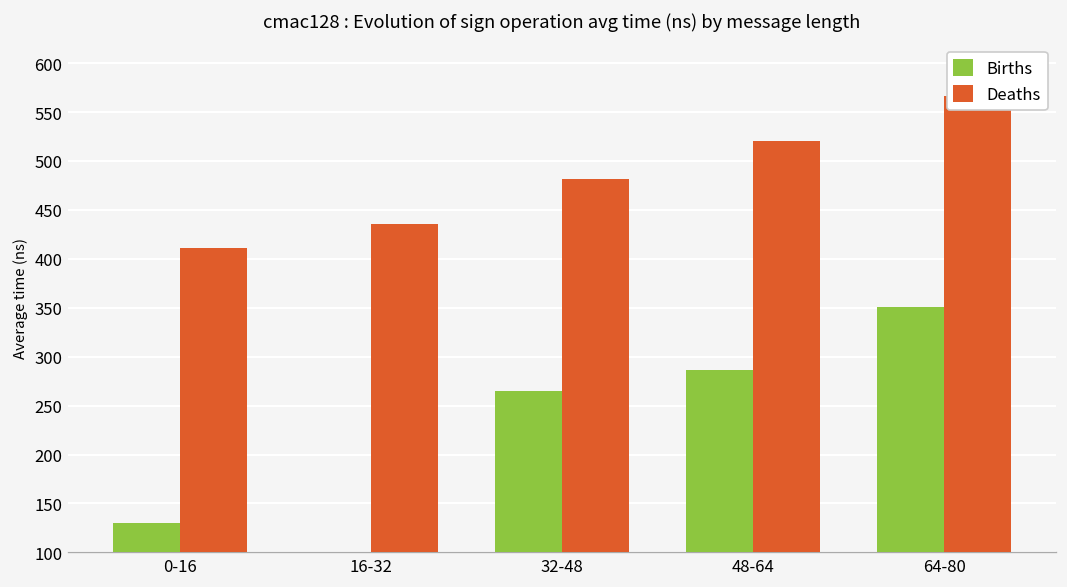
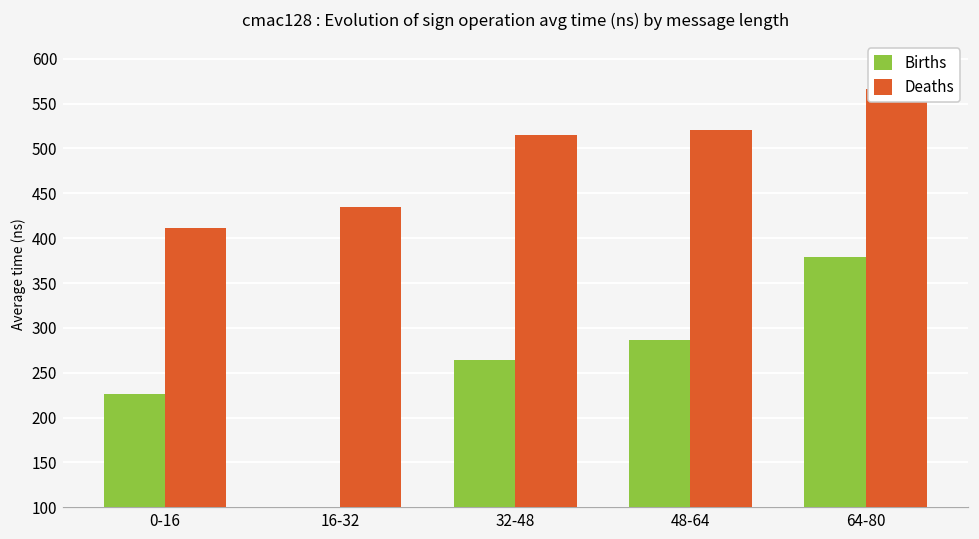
Births, 0-16: 130 -> 230
Deaths, 32-48: 480 -> 520
Births, 64-80: 350 -> 380
